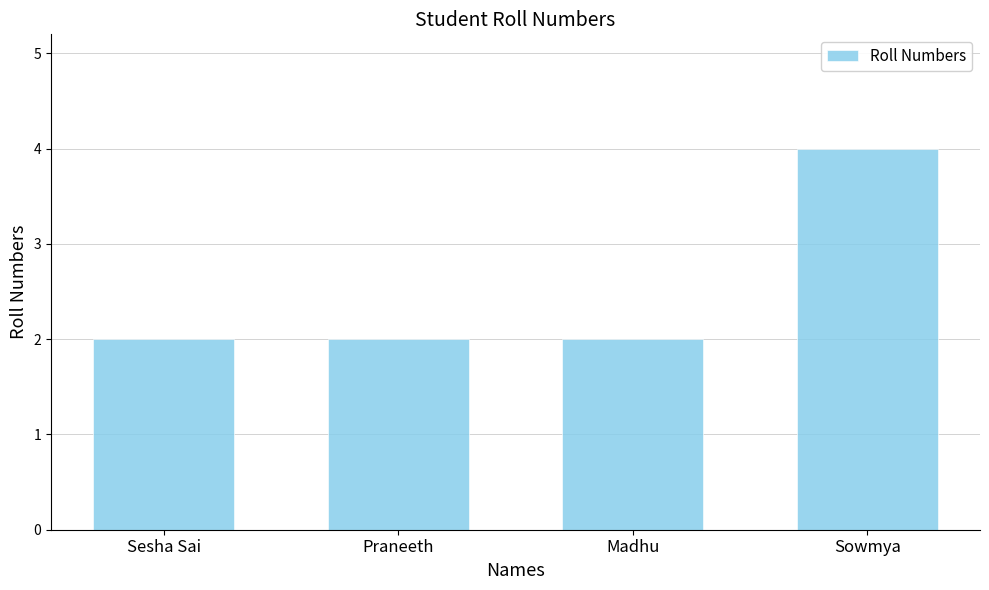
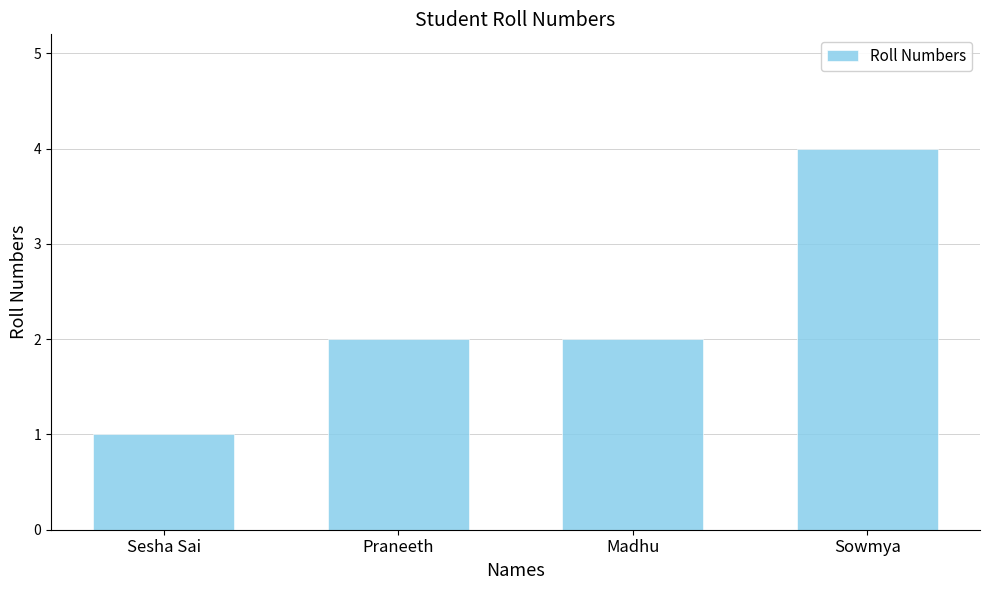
Sesha Sai: 2 -> 1
